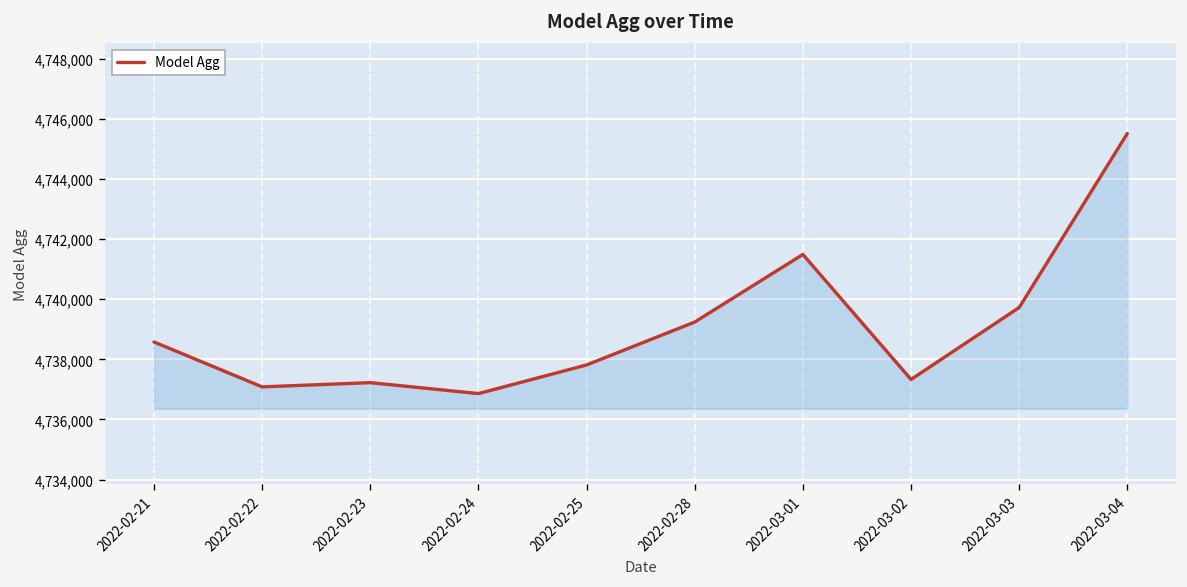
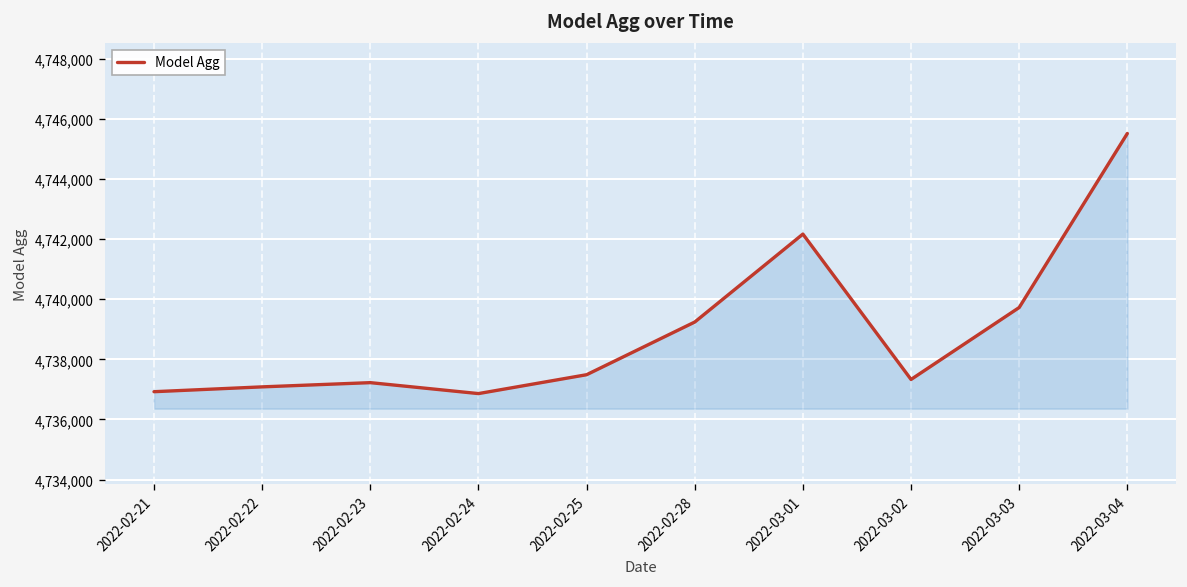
2022-02-21: 4,738,600 -> 4,736,900
2022-02-25: 4,737,800 -> 4,737,500
2022-03-01: 4,741,500 -> 4,742,200
